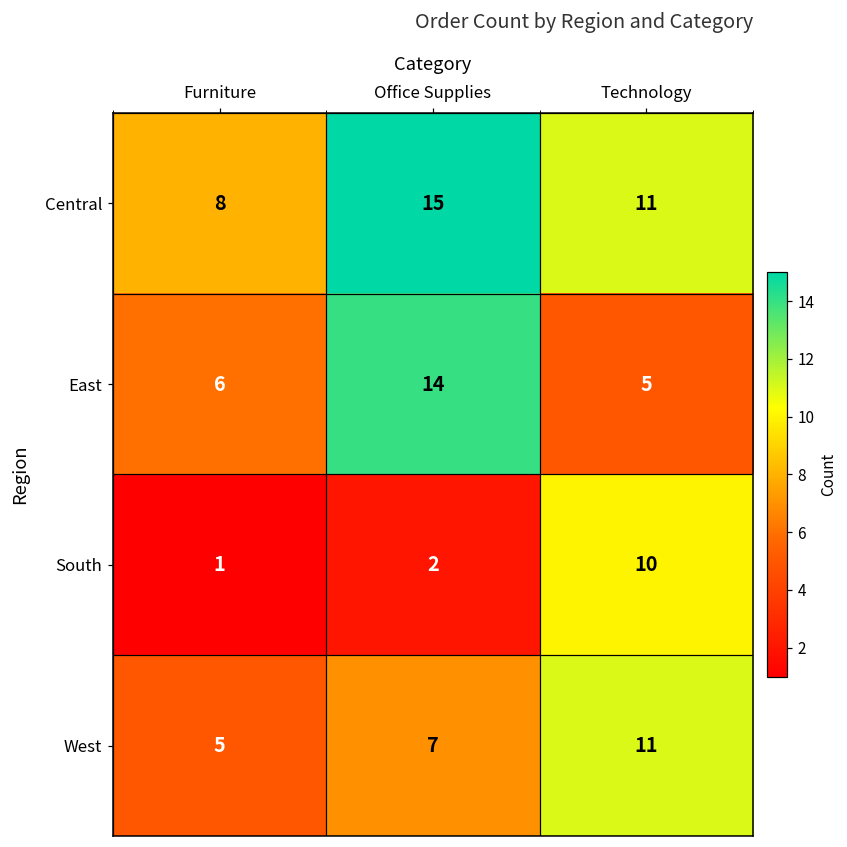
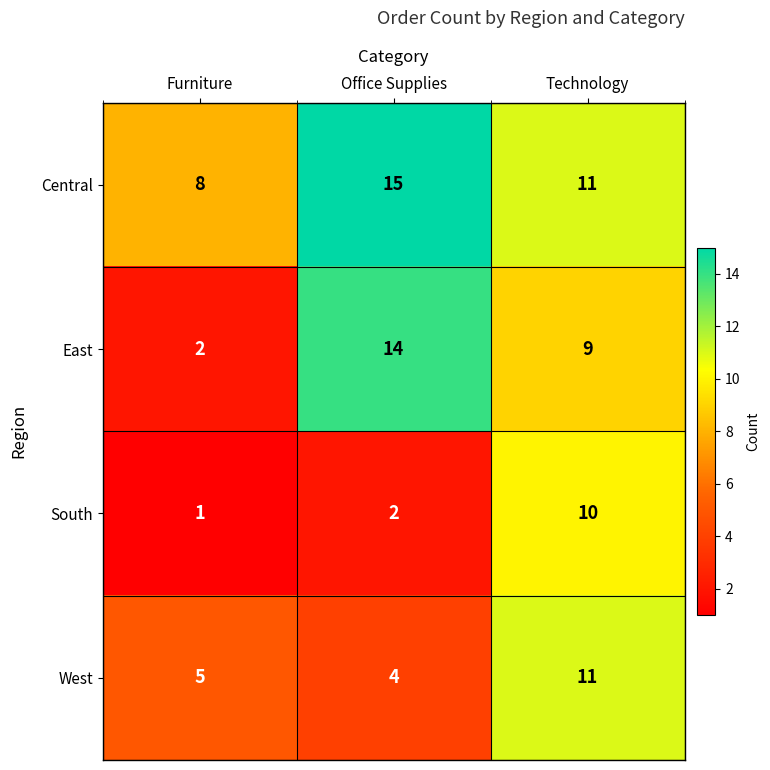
East, Furniture: 6 -> 2
East, Technology: 5 -> 9
West, Office Supplies: 7 -> 4
